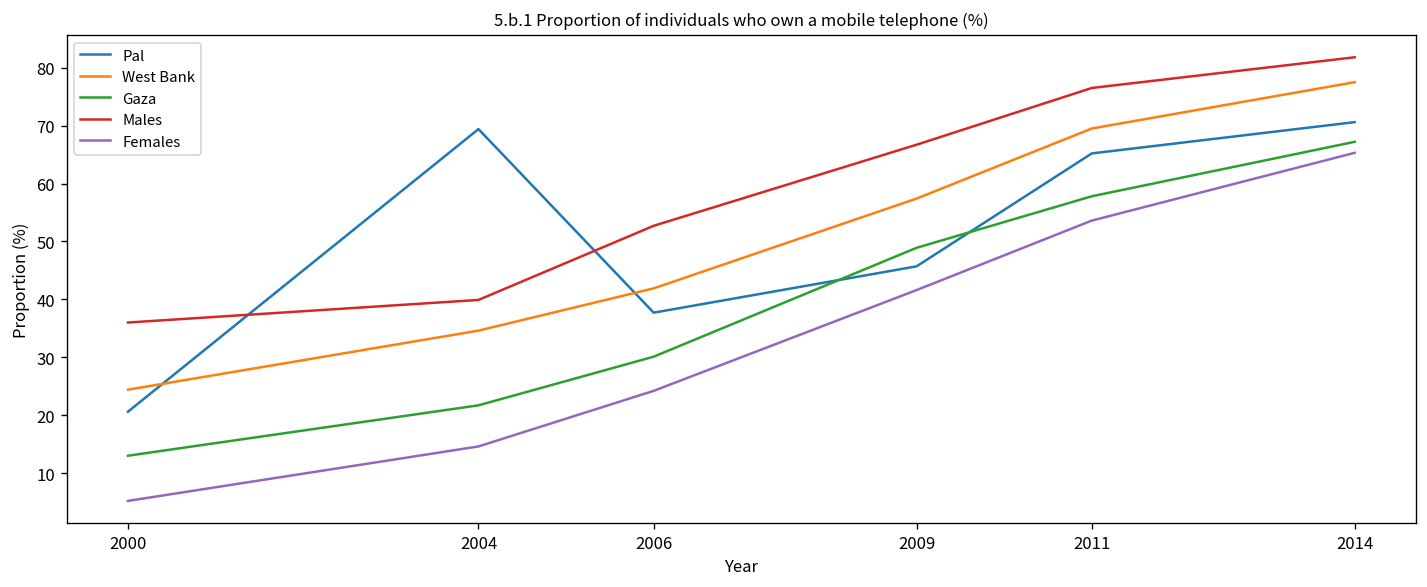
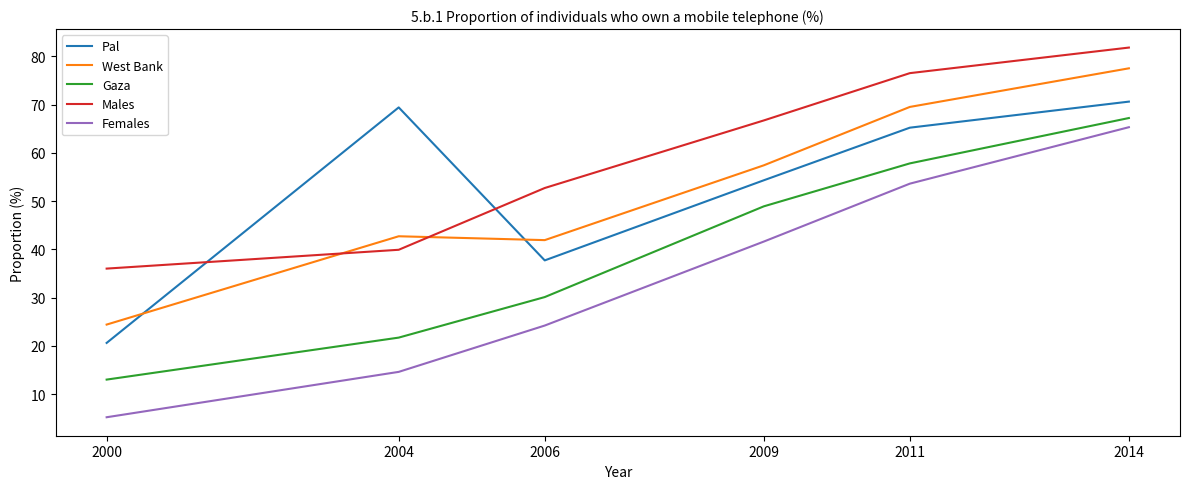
West Bank, 2004: 35 -> 43
Pal, 2009: 46 -> 54
